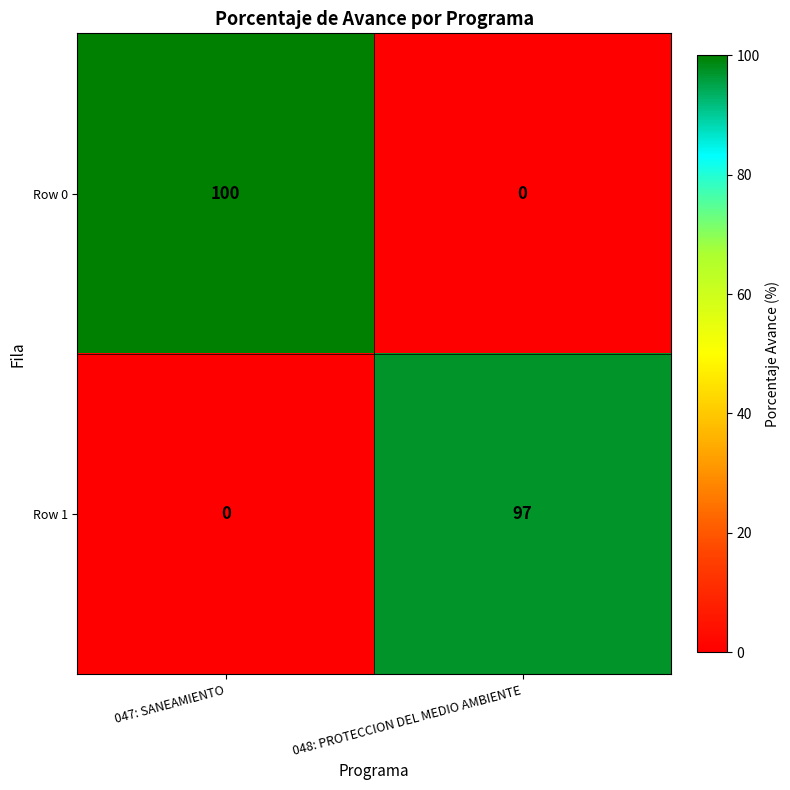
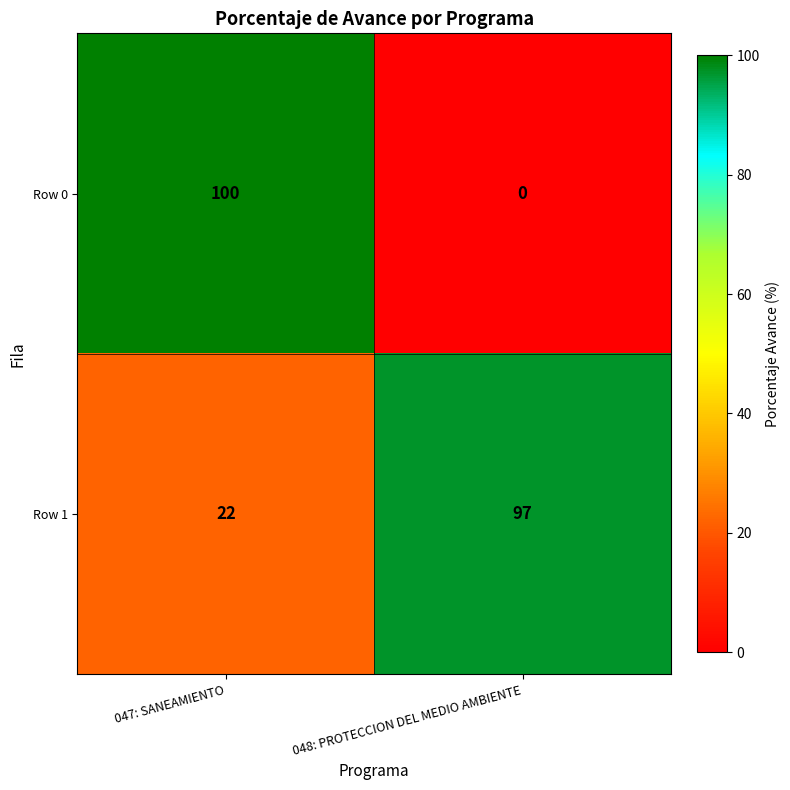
Row 1, 047: SANEAMIENTO: 0 -> 22
